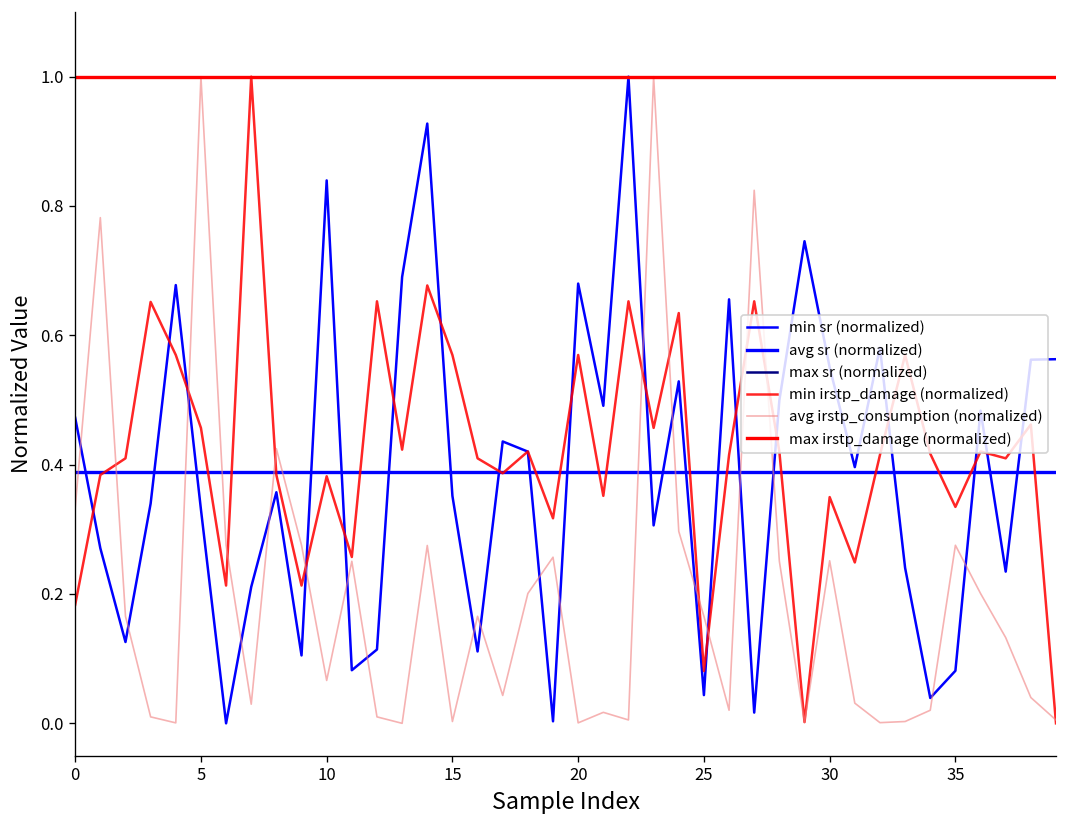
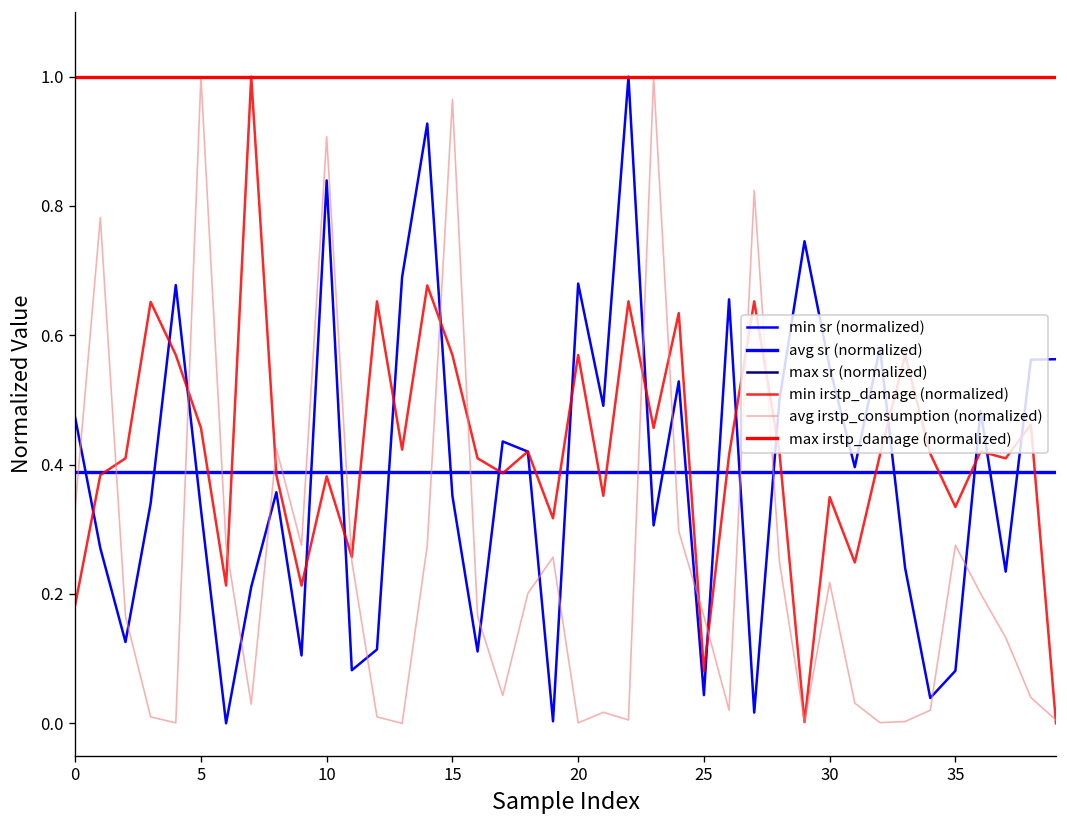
avg irstp_consumption (normalized), 10: 0.07 -> 0.91
avg irstp_consumption (normalized), 15: 0.00 -> 0.96
avg irstp_consumption (normalized), 30: 0.25 -> 0.22
